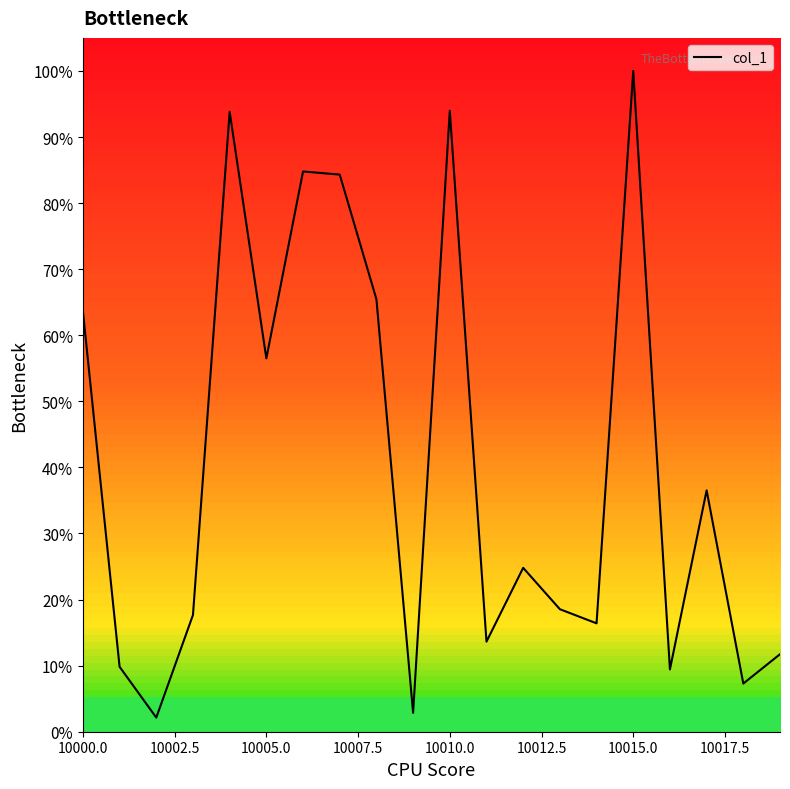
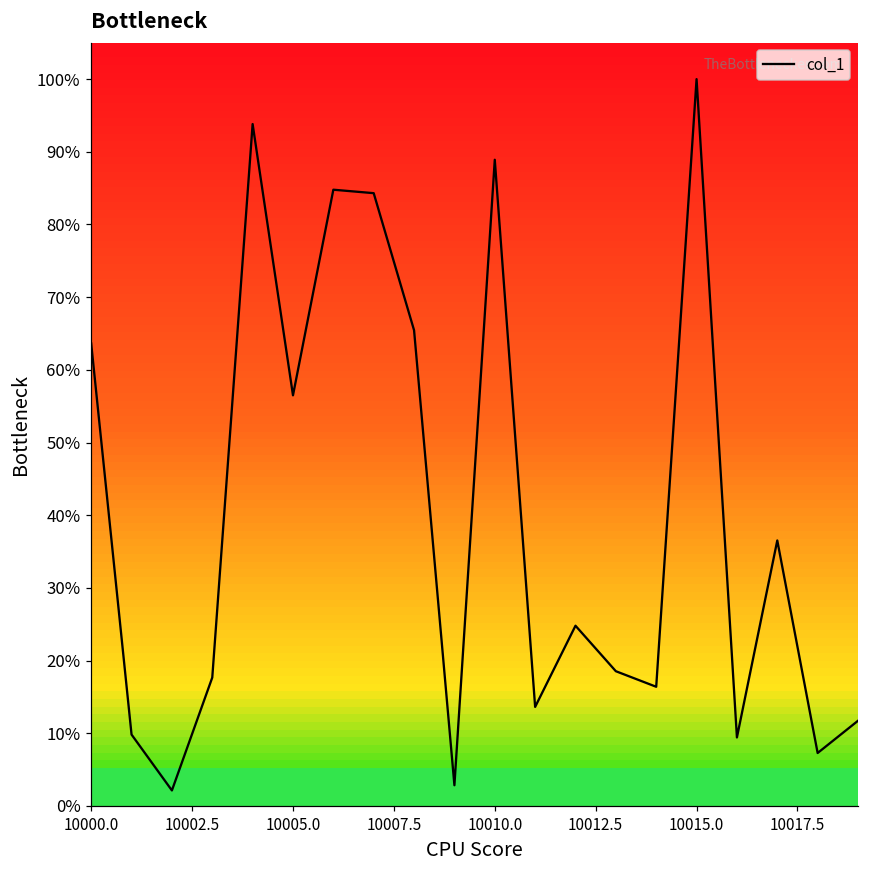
10010.0: 94% -> 89%
